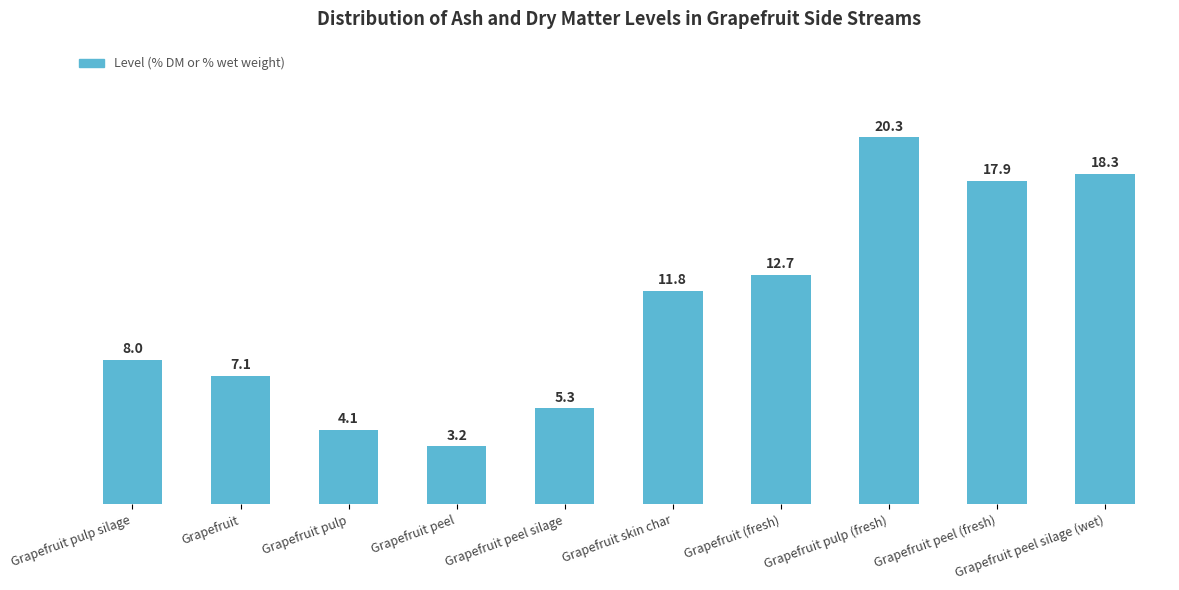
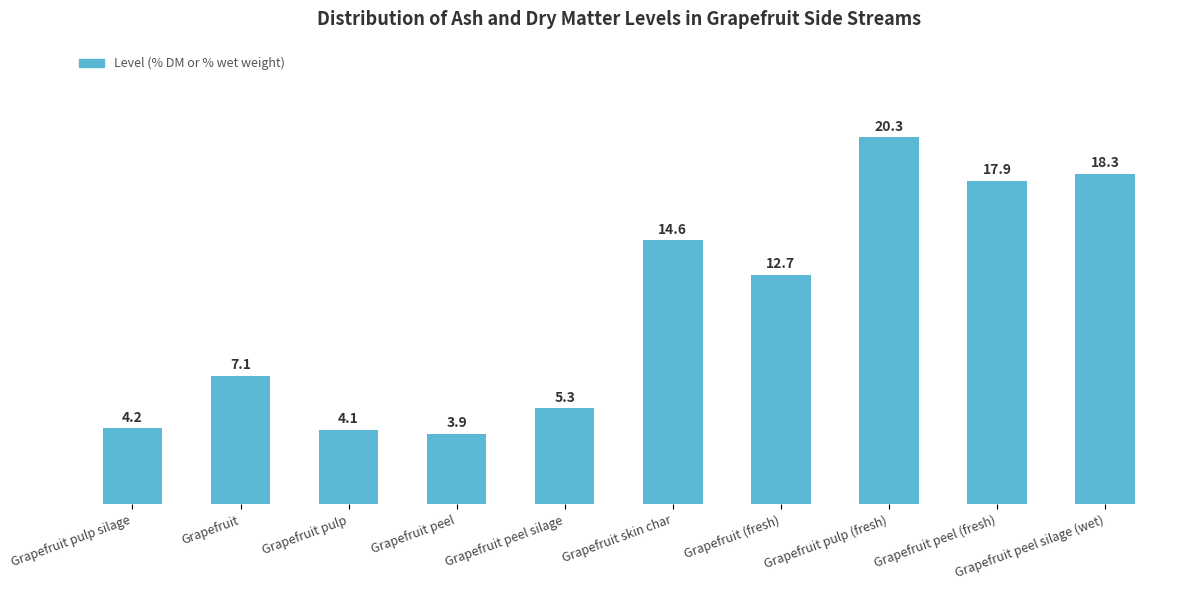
Grapefruit pulp silage: 8.0 -> 4.2
Grapefruit peel: 3.2 -> 3.9
Grapefruit skin char: 11.8 -> 14.6
